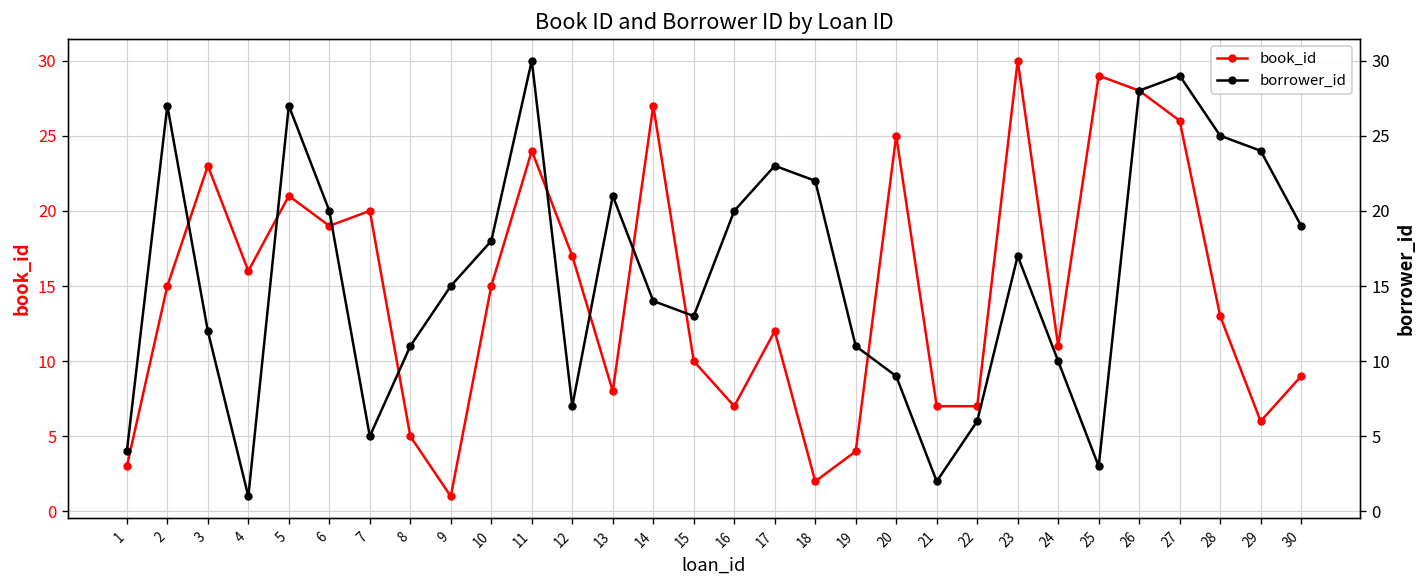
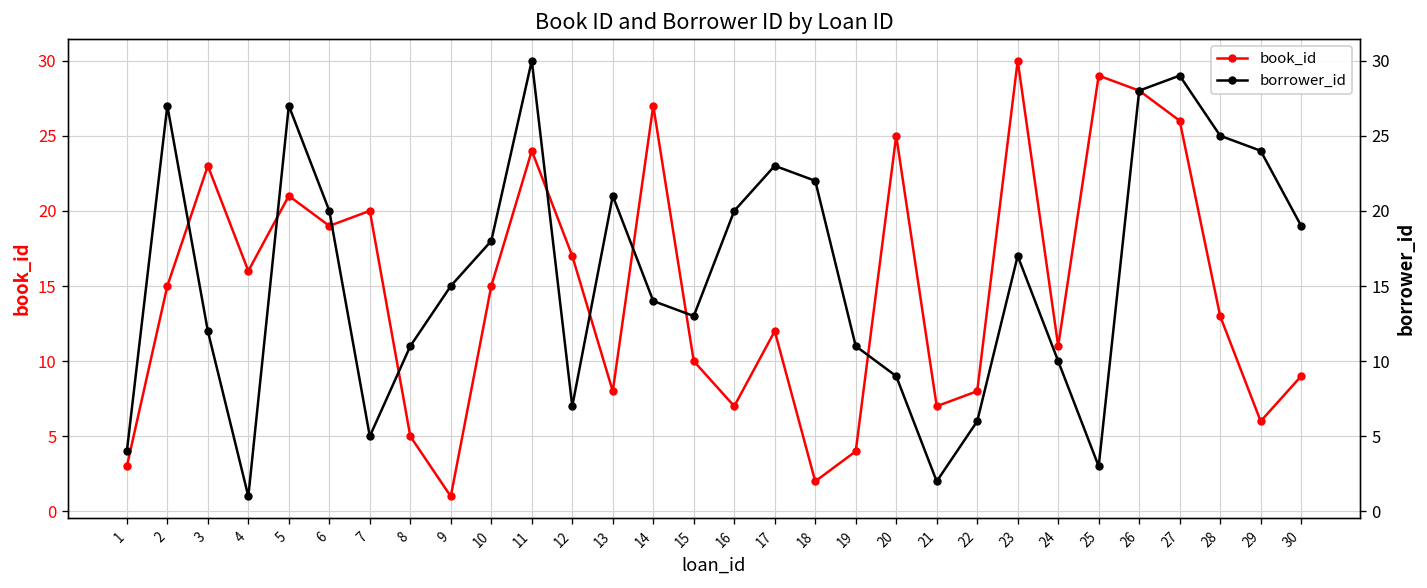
book_id, 22: 7 -> 8
